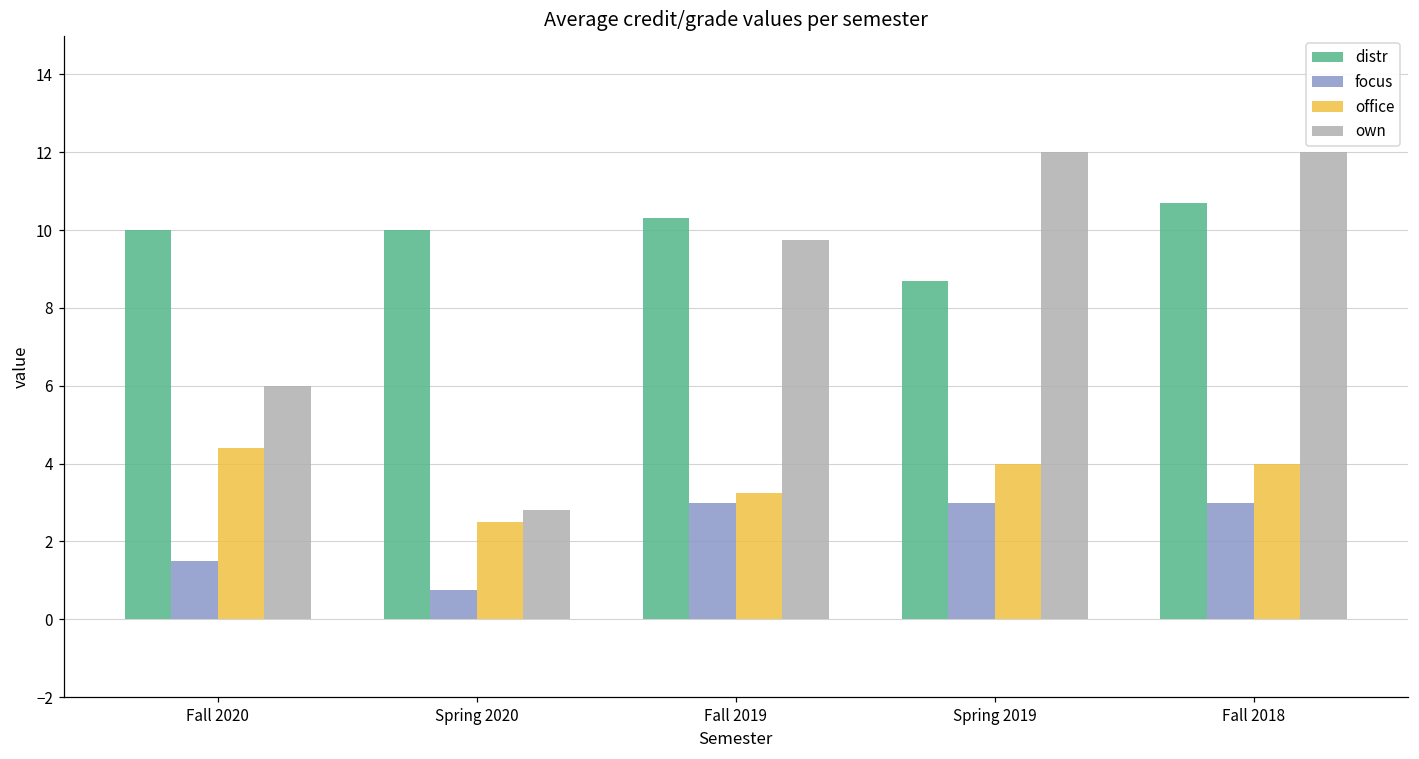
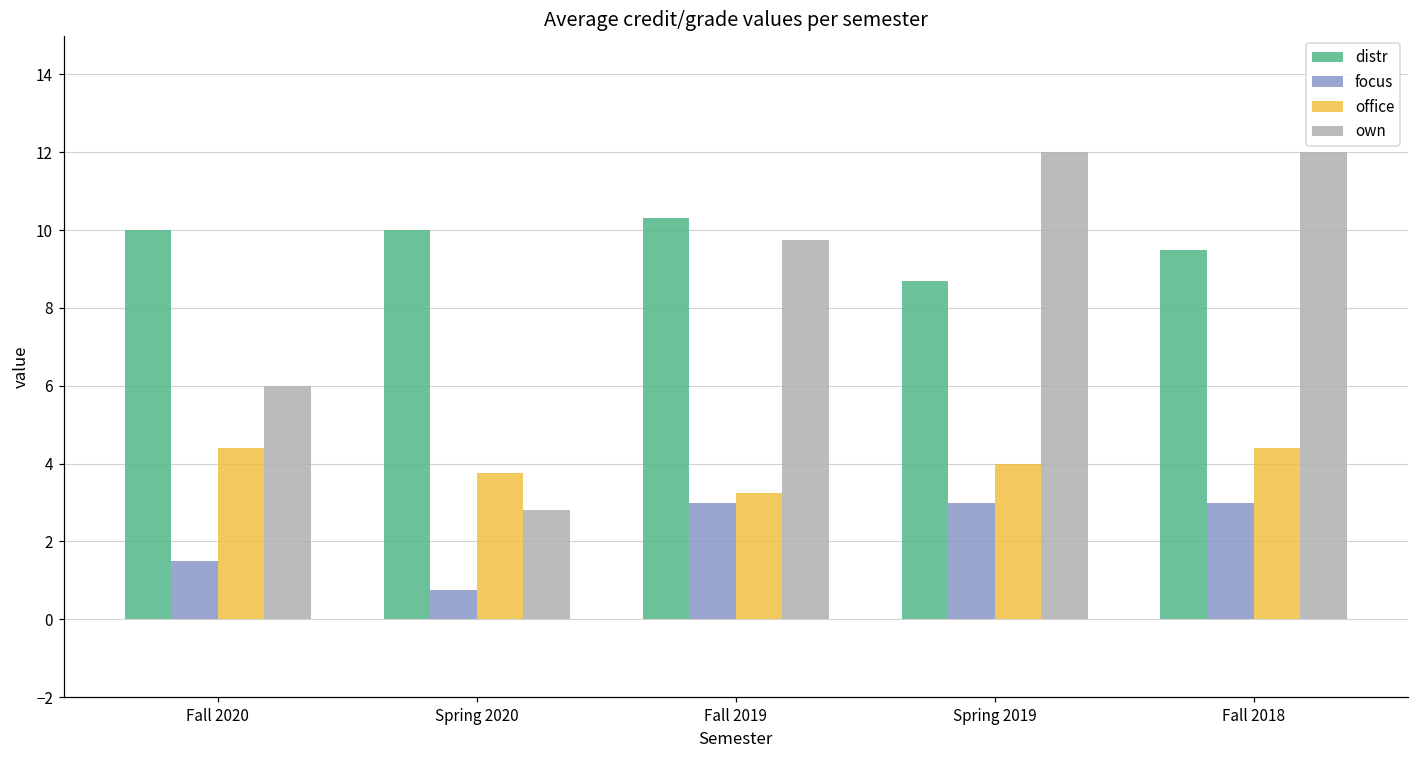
office, Spring 2020: 2.5 -> 3.8
distr, Fall 2018: 10.7 -> 9.5
office, Fall 2018: 4.0 -> 4.4
